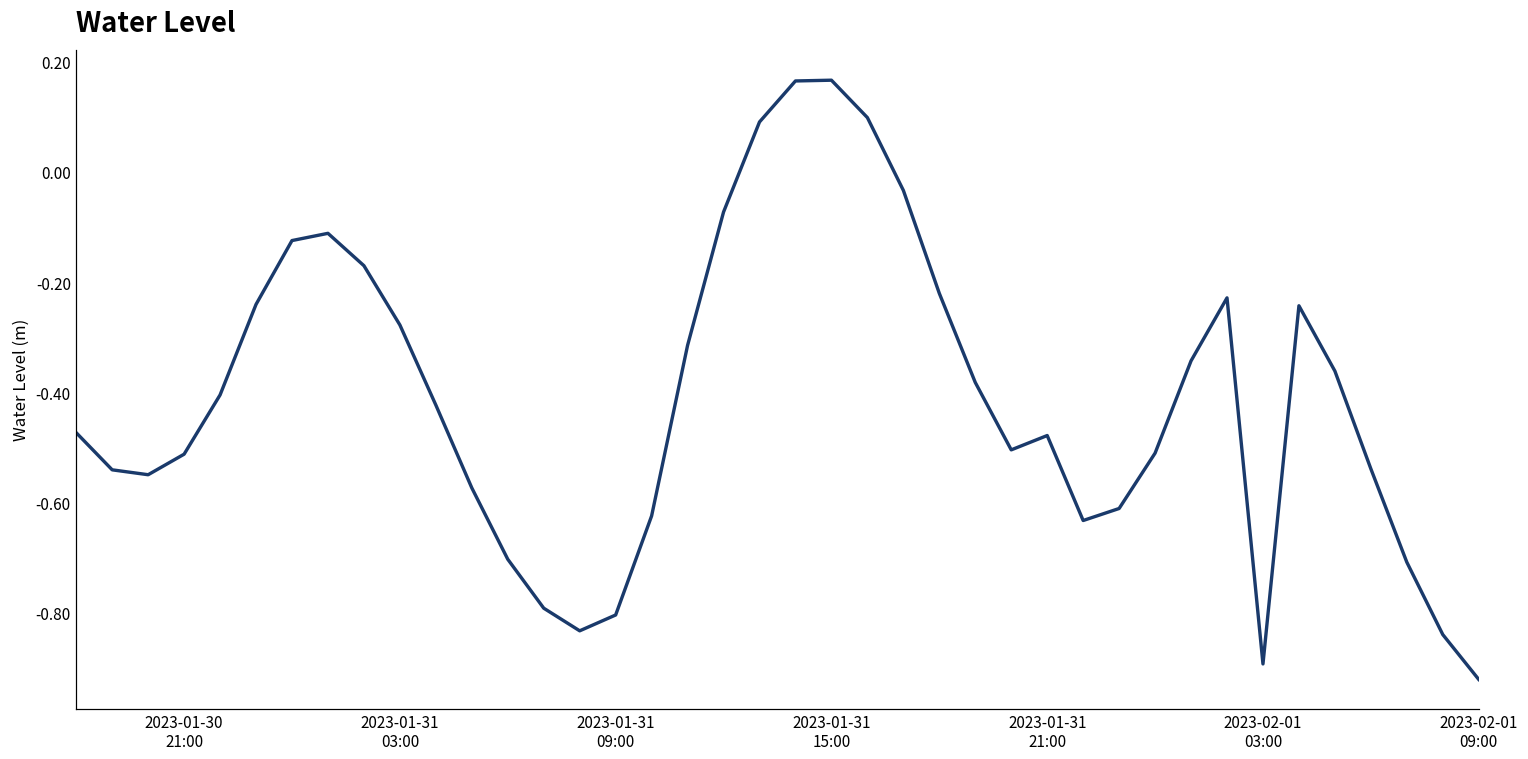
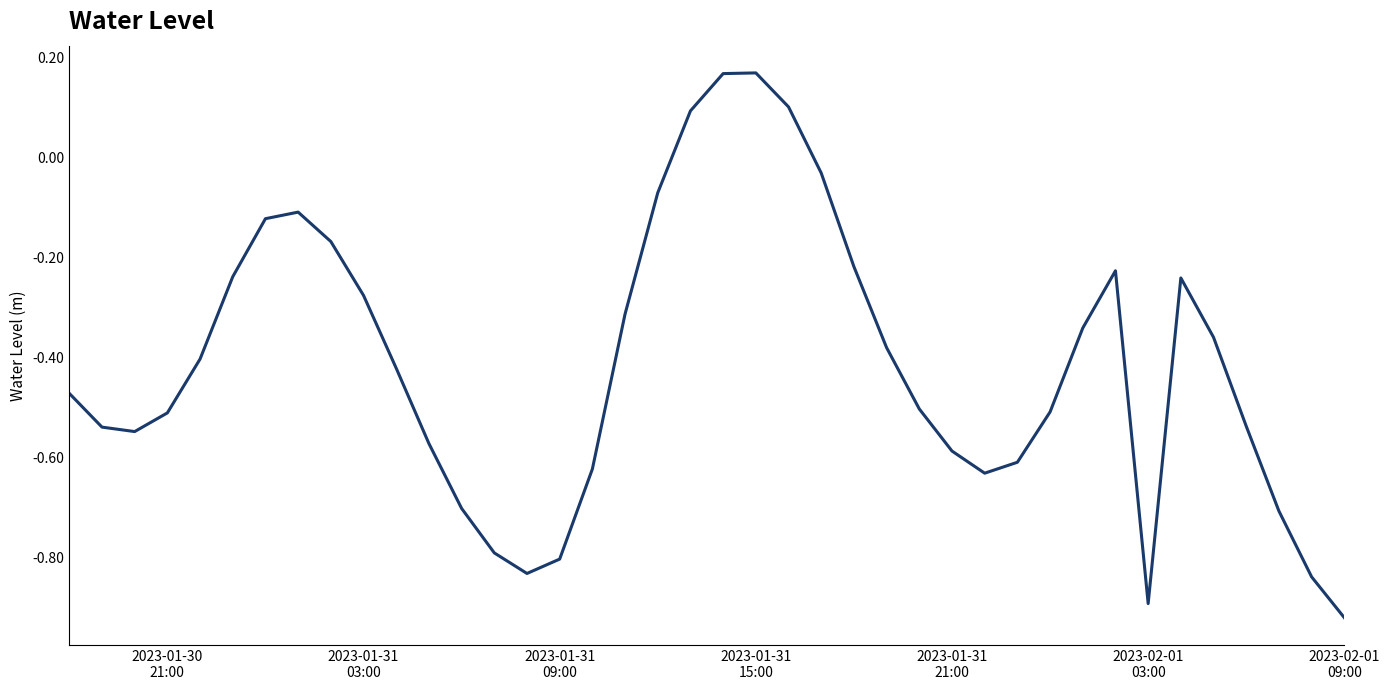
2023-01-31 21:00: -0.48 -> -0.59
